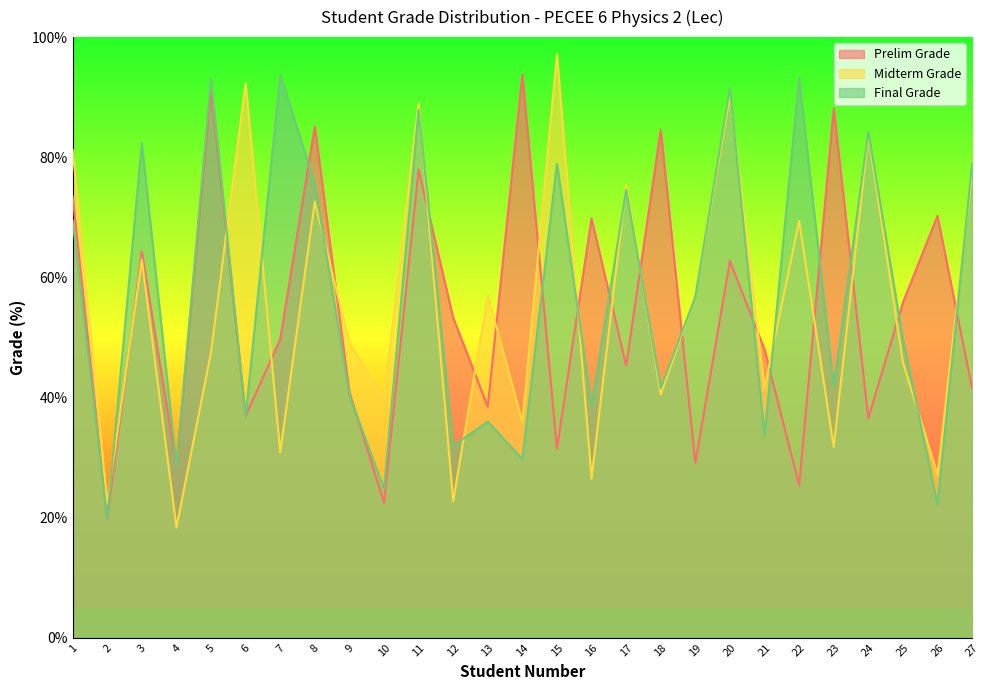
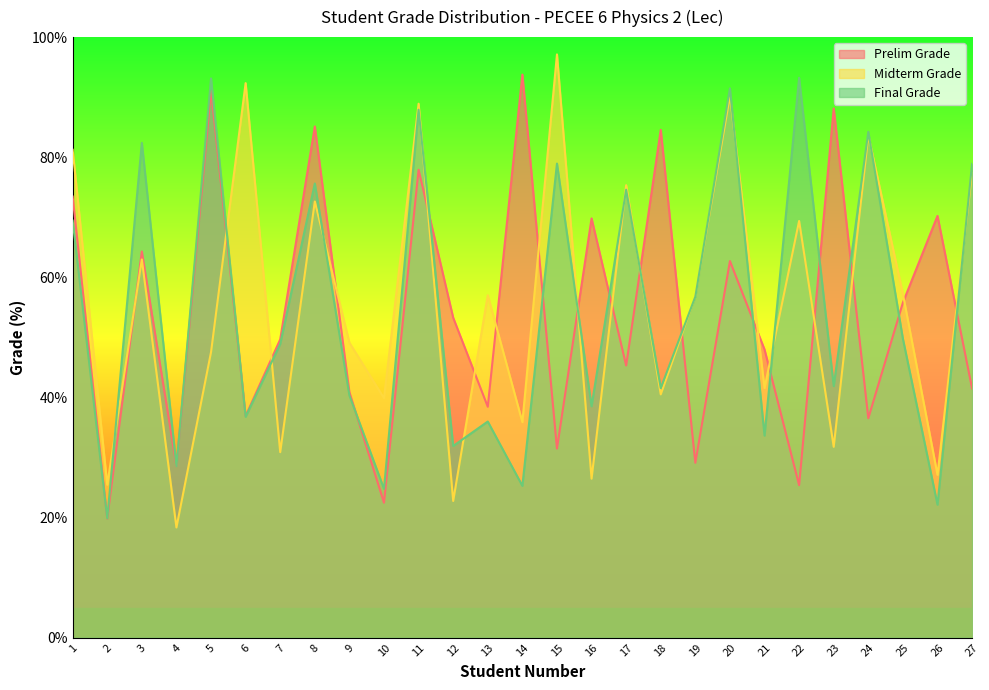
Midterm Grade, 2: 22% -> 25%
Final Grade, 7: 94% -> 49%
Final Grade, 14: 30% -> 25%
Midterm Grade, 25: 46% -> 57%
